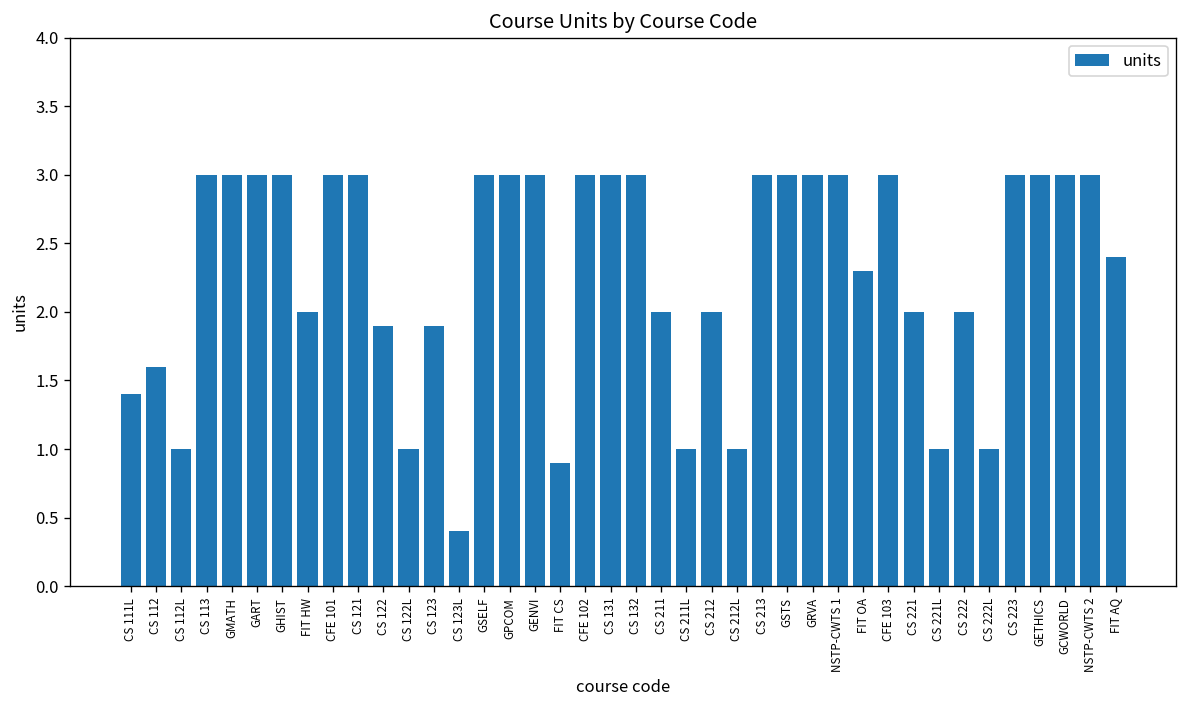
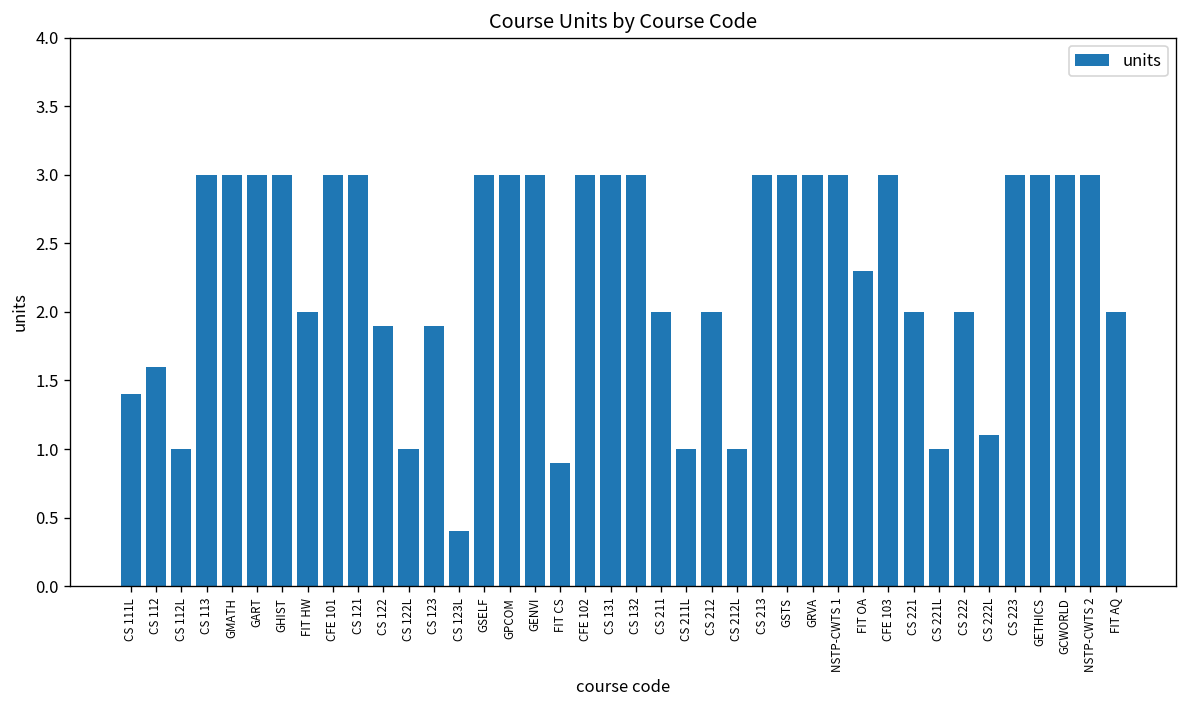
CS 222L: 1.0 -> 1.1
FIT AQ: 2.4 -> 2.0
